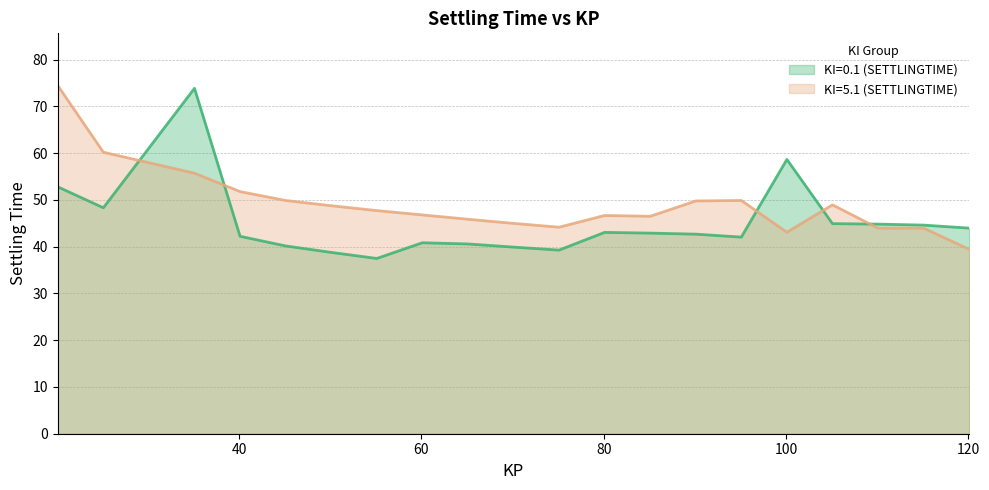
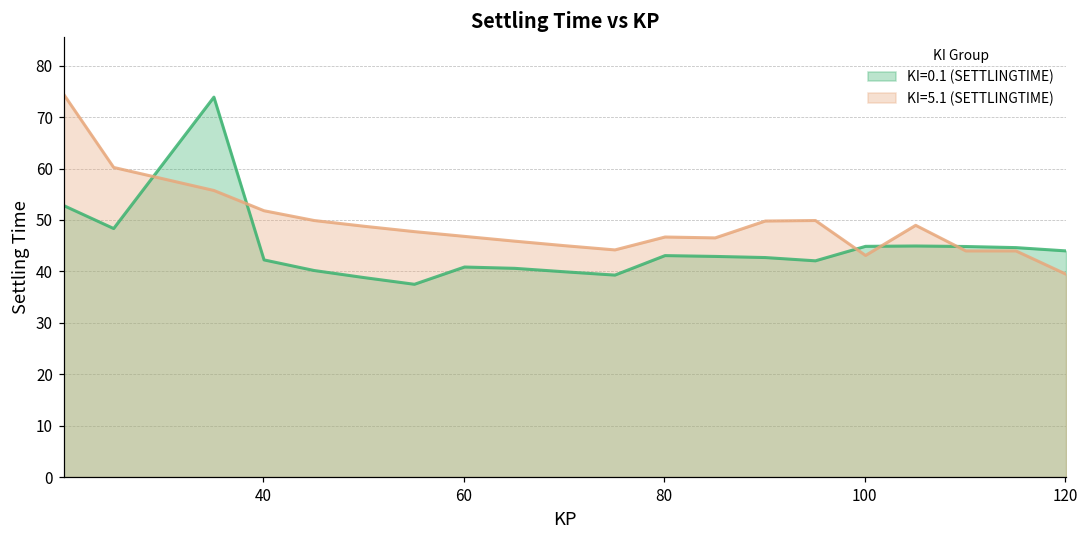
KI=0.1 (SETTLINGTIME), 100: 59 -> 45
